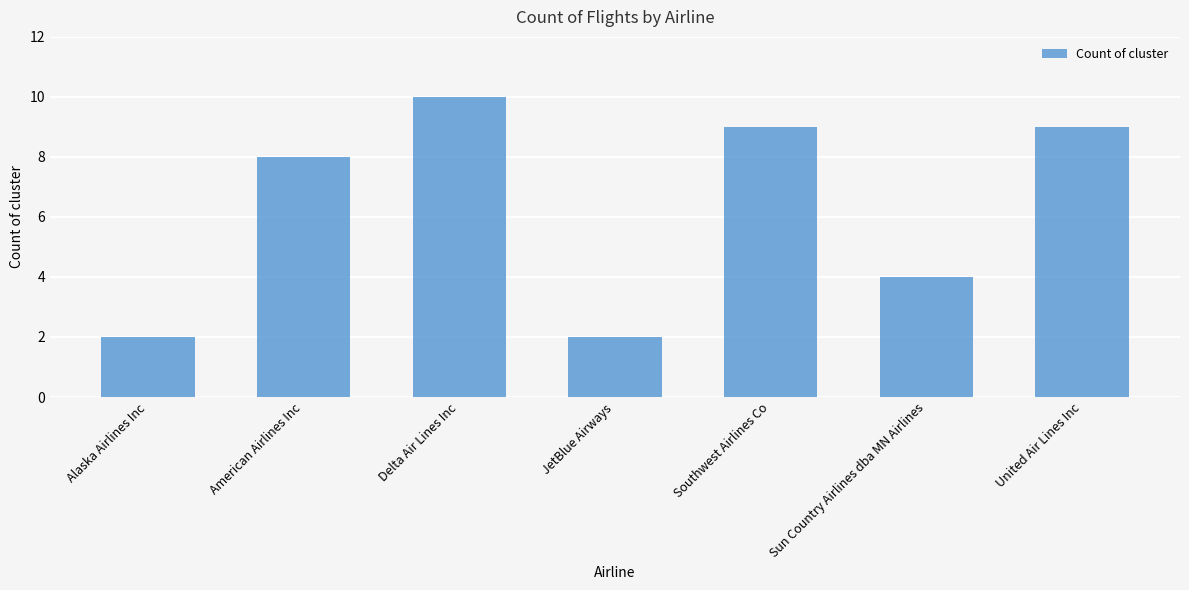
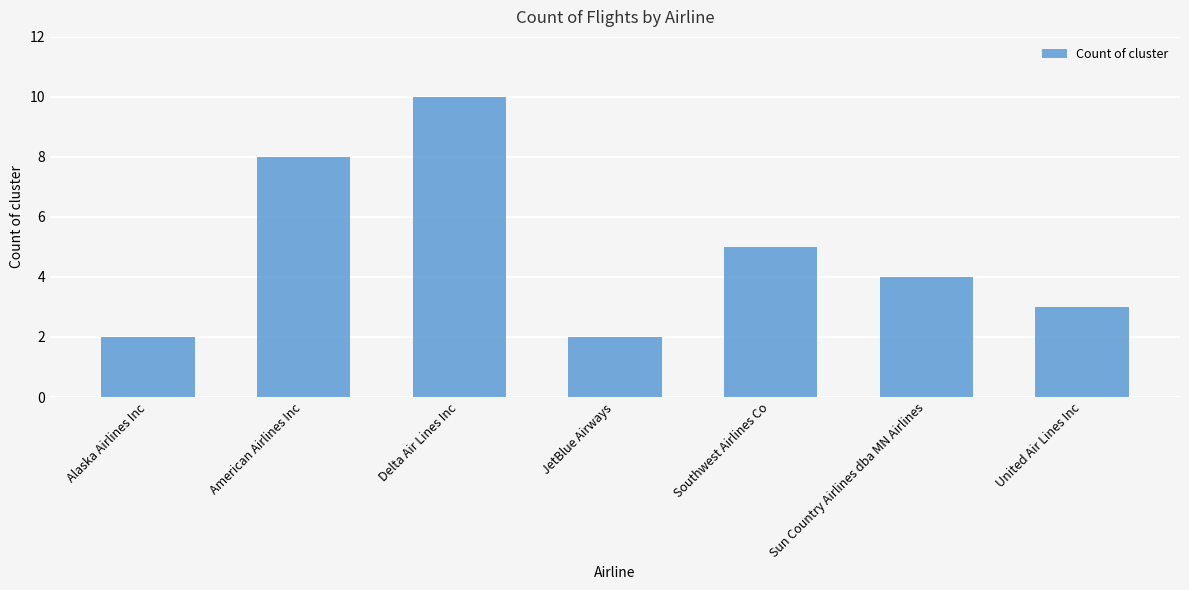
Southwest Airlines Co: 9 -> 5
United Air Lines Inc: 9 -> 3
